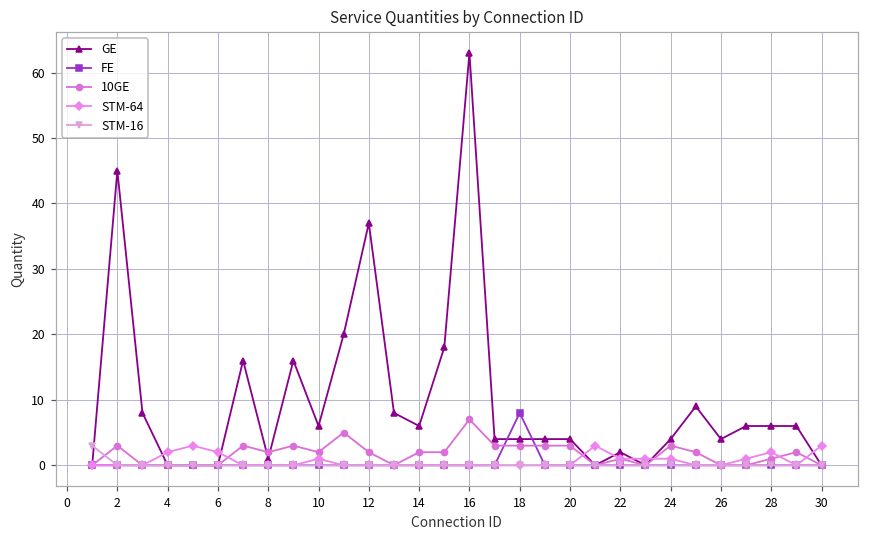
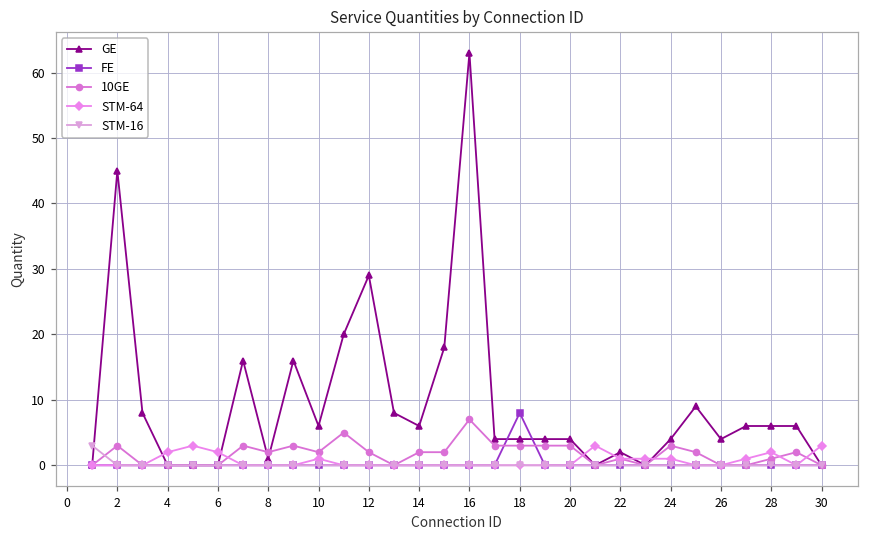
GE, 12: 37 -> 29
